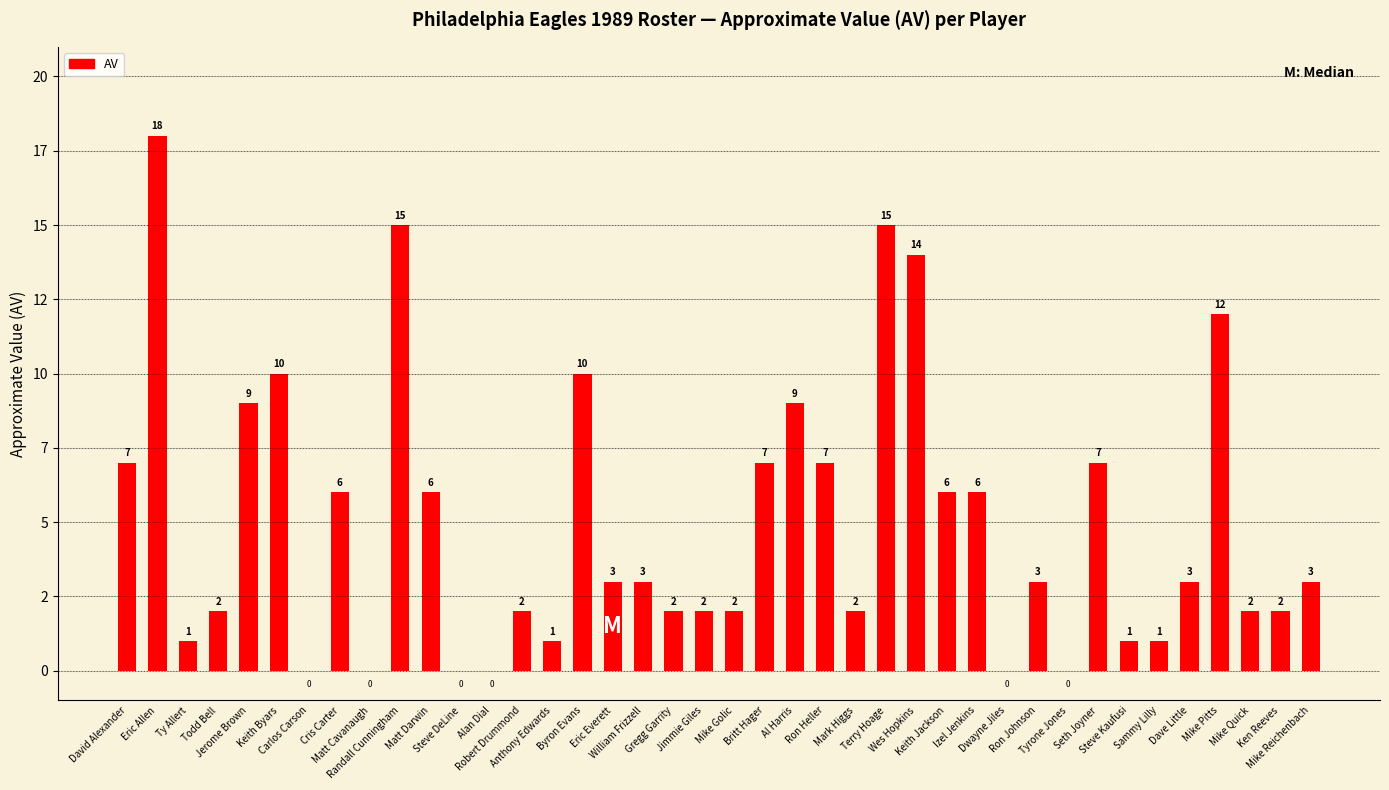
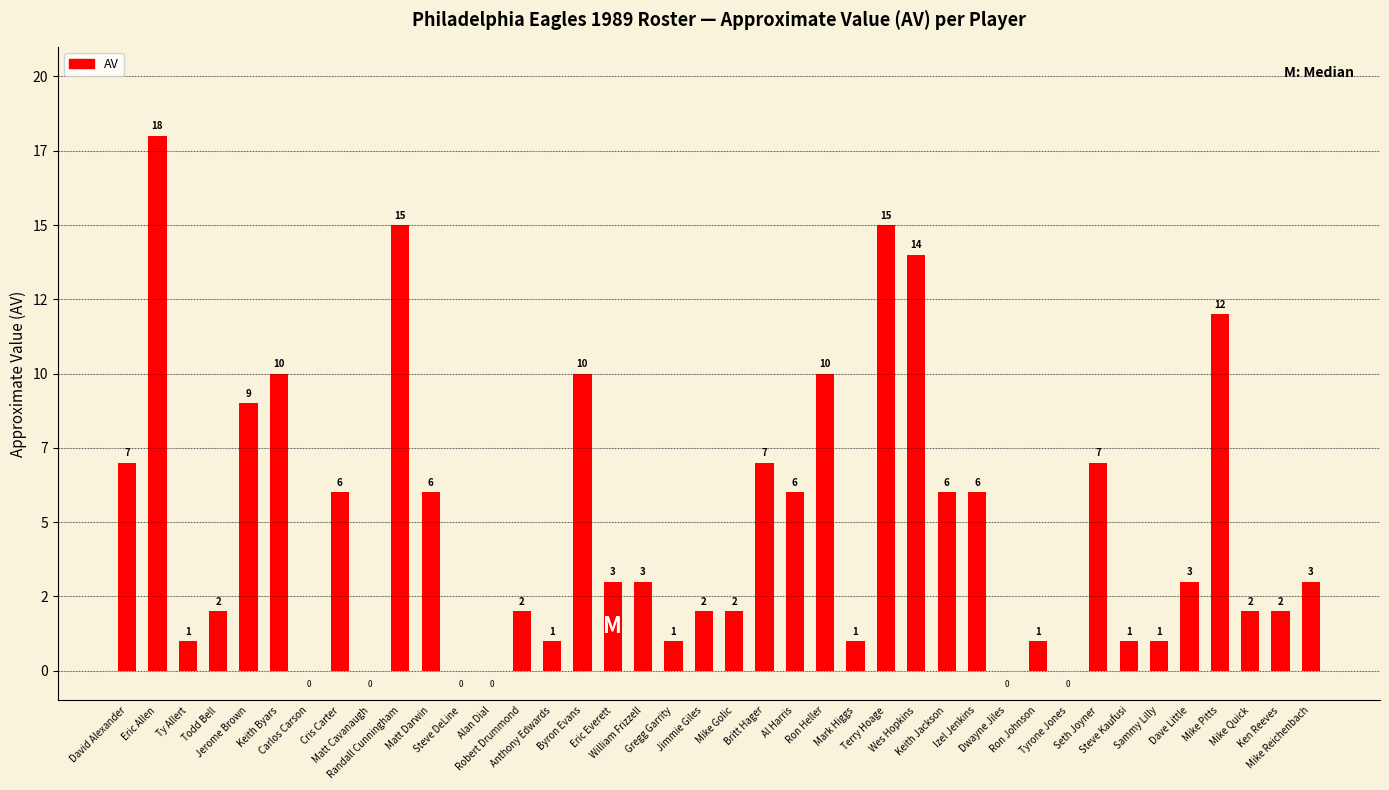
Gregg Garrity: 2 -> 1
Al Harris: 9 -> 6
Ron Heller: 7 -> 10
Mark Higgs: 2 -> 1
Ron Johnson: 3 -> 1
